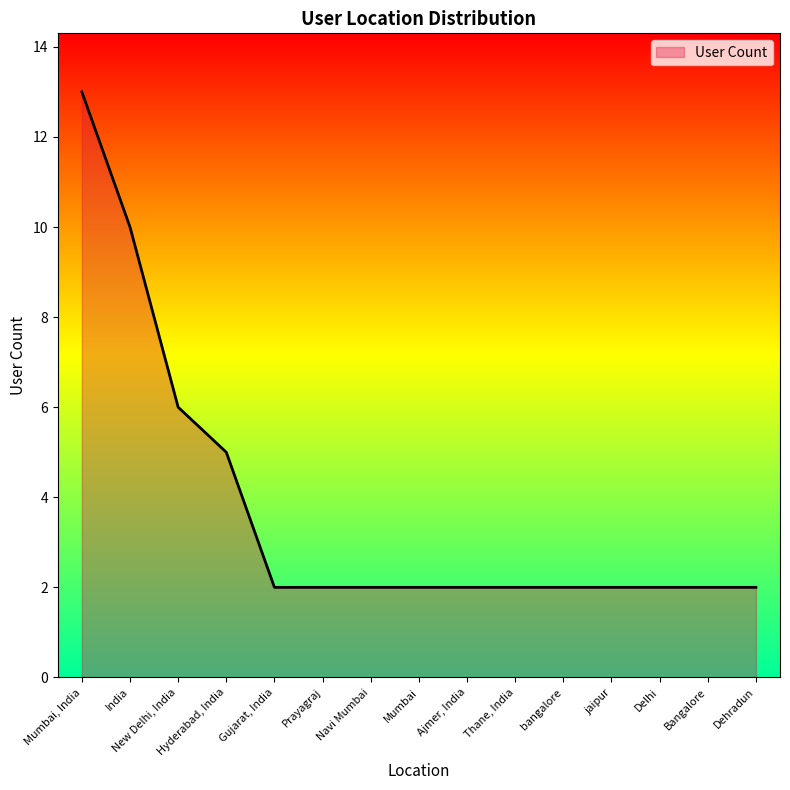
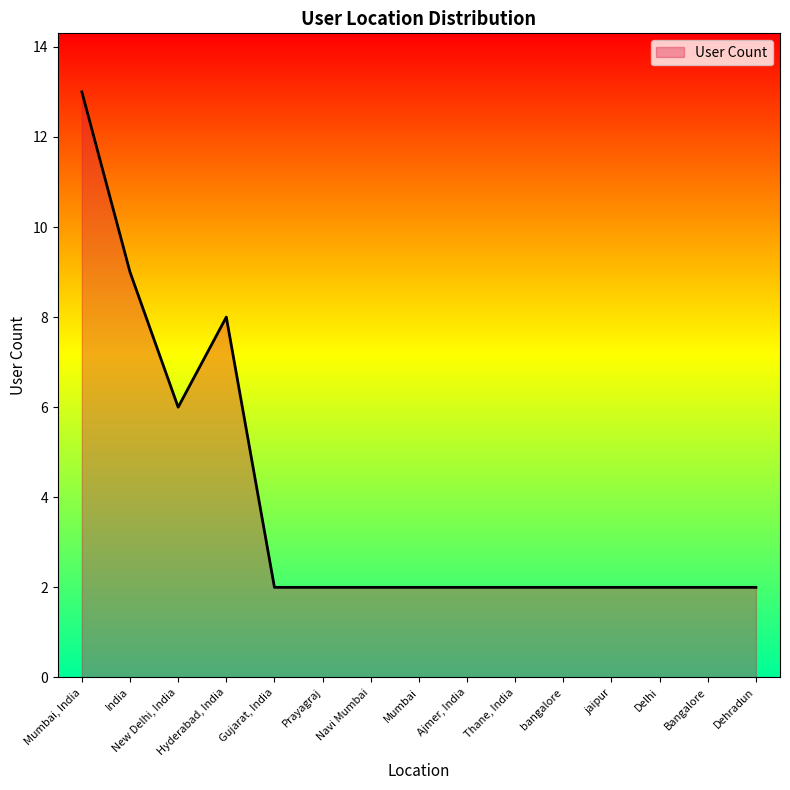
India: 10 -> 9
Hyderabad, India: 5 -> 8
